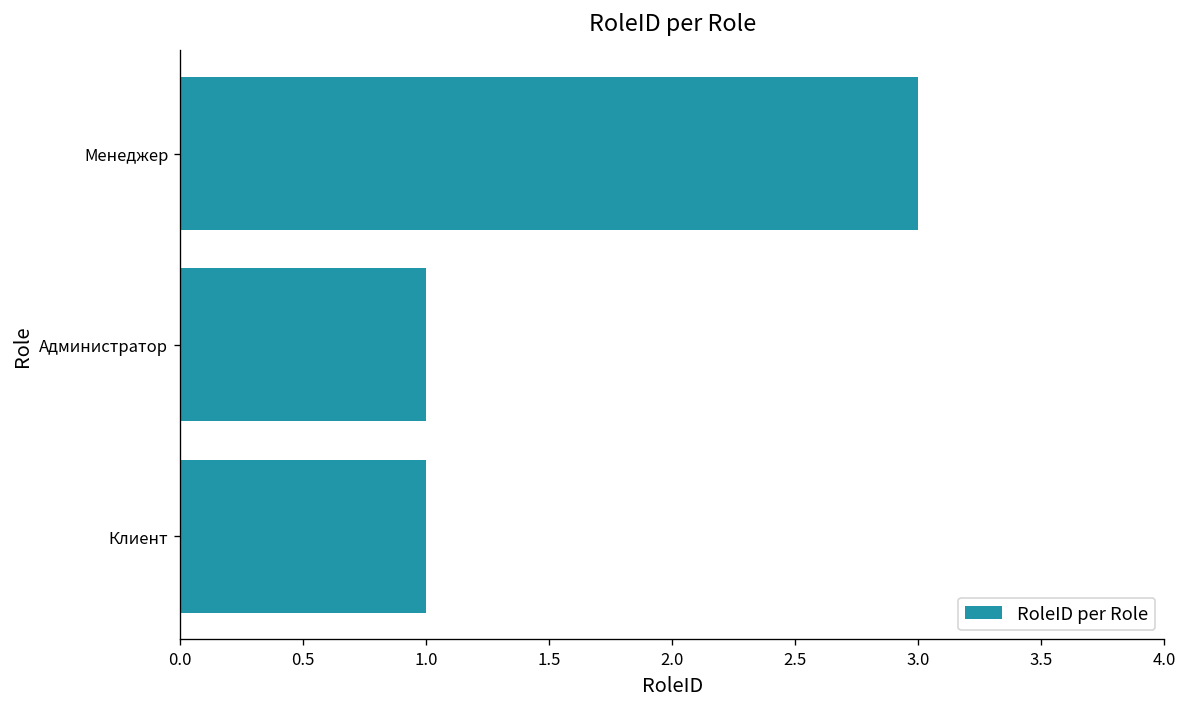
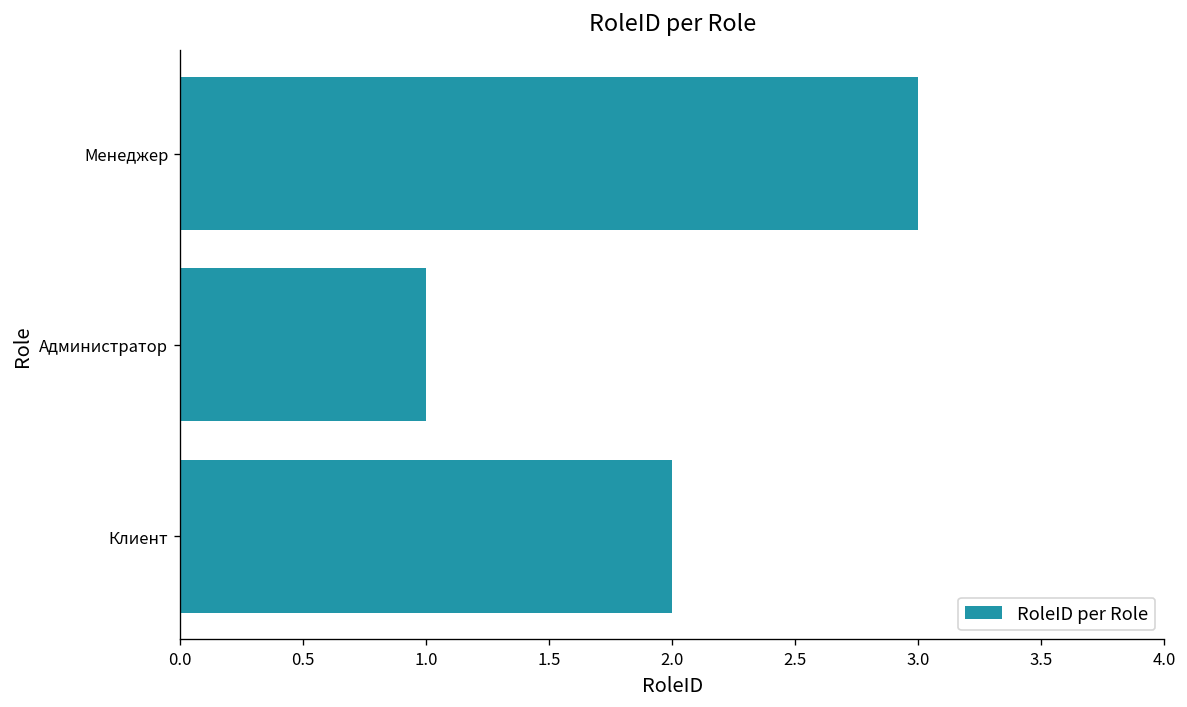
Клиент: 1 -> 2
